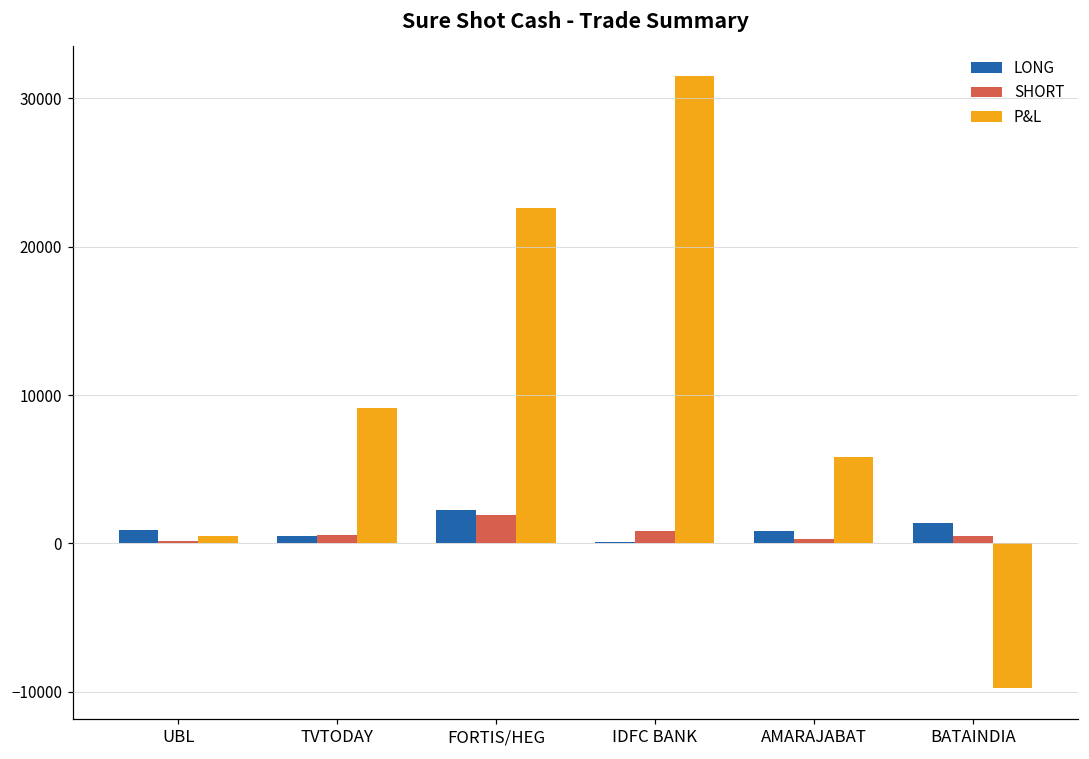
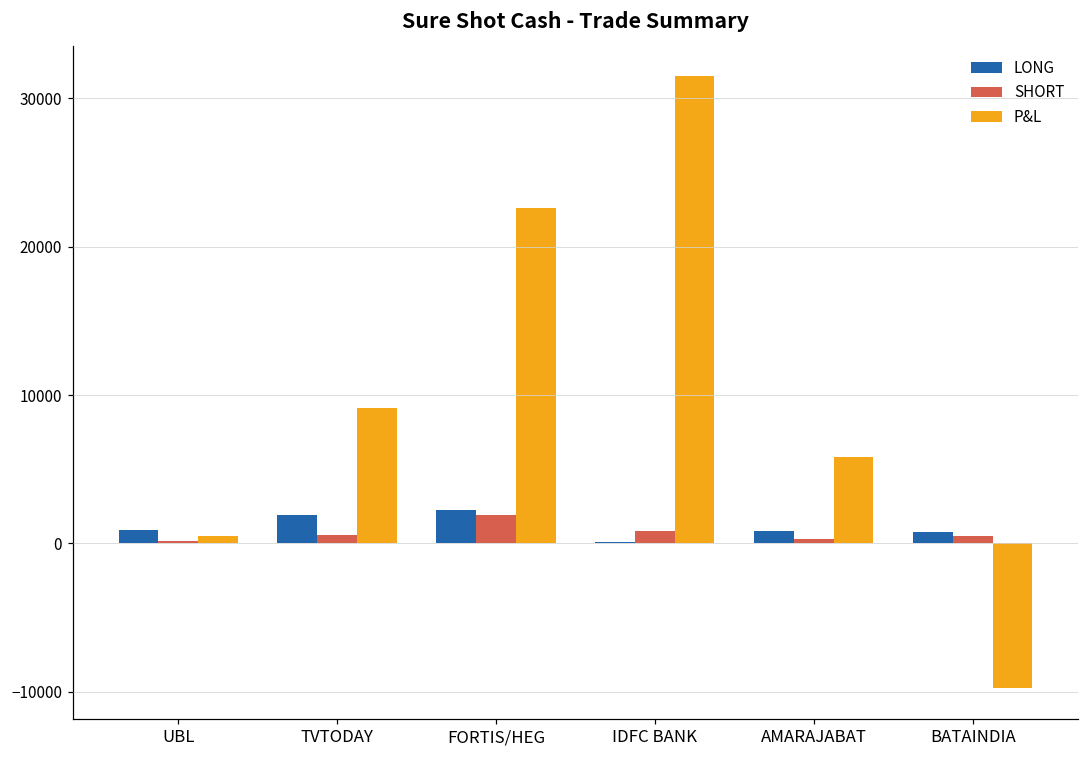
LONG, TVTODAY: 500 -> 1900
LONG, BATAINDIA: 1400 -> 800
